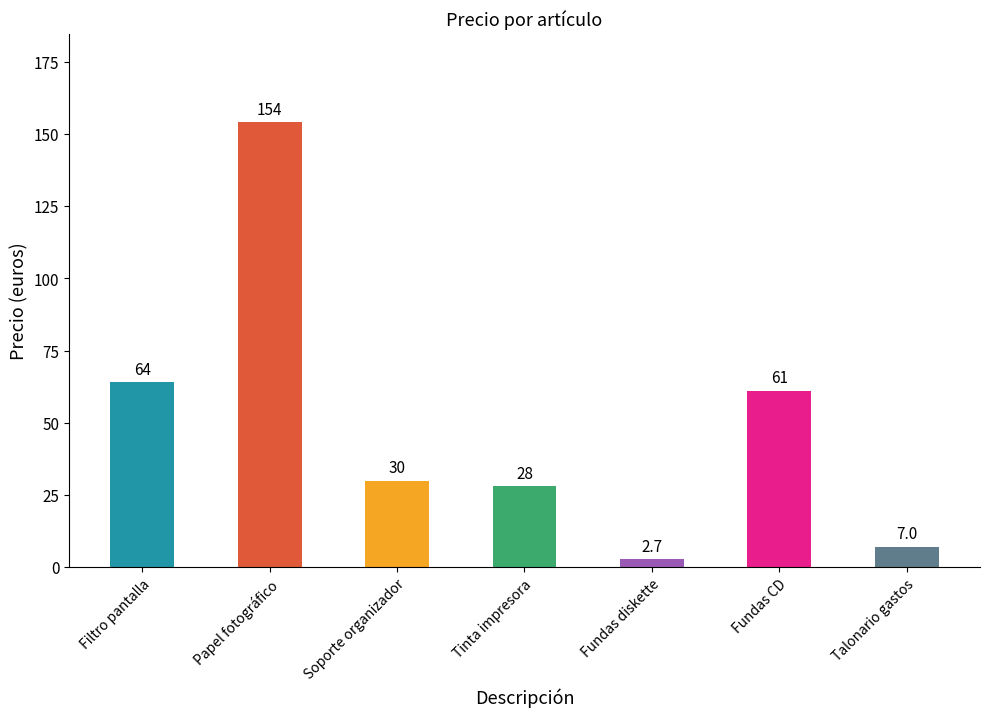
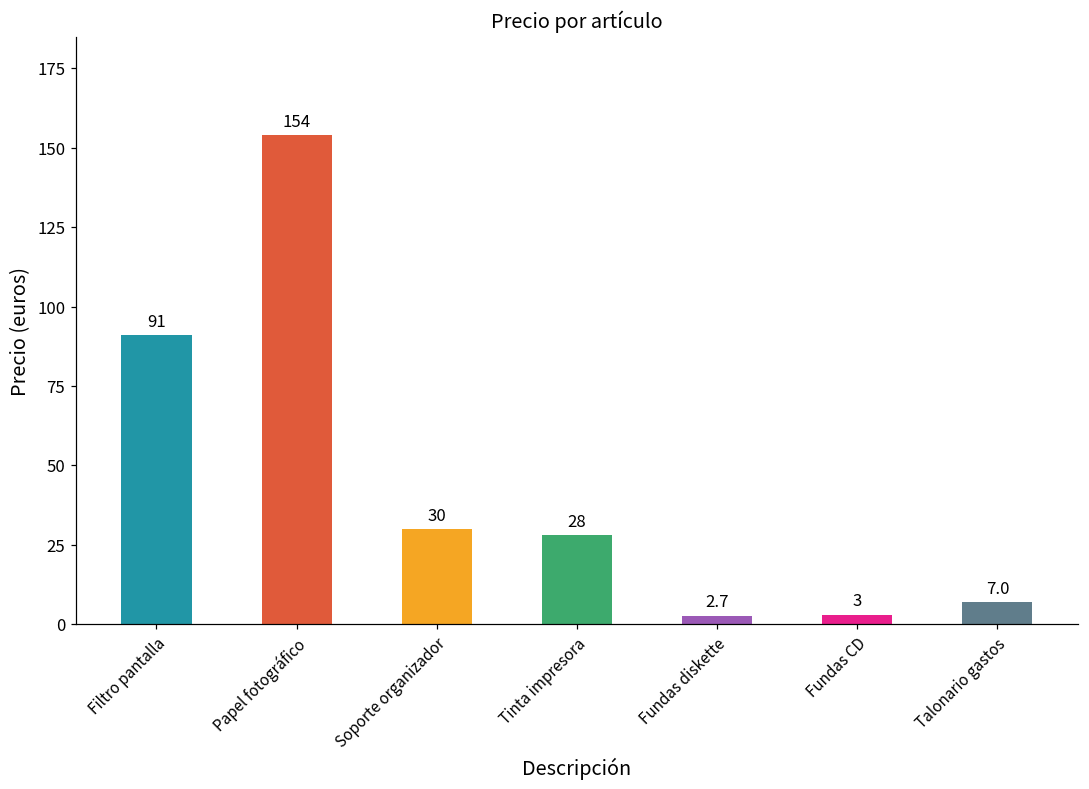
Filtro pantalla: 64 -> 91
Fundas CD: 61 -> 3
